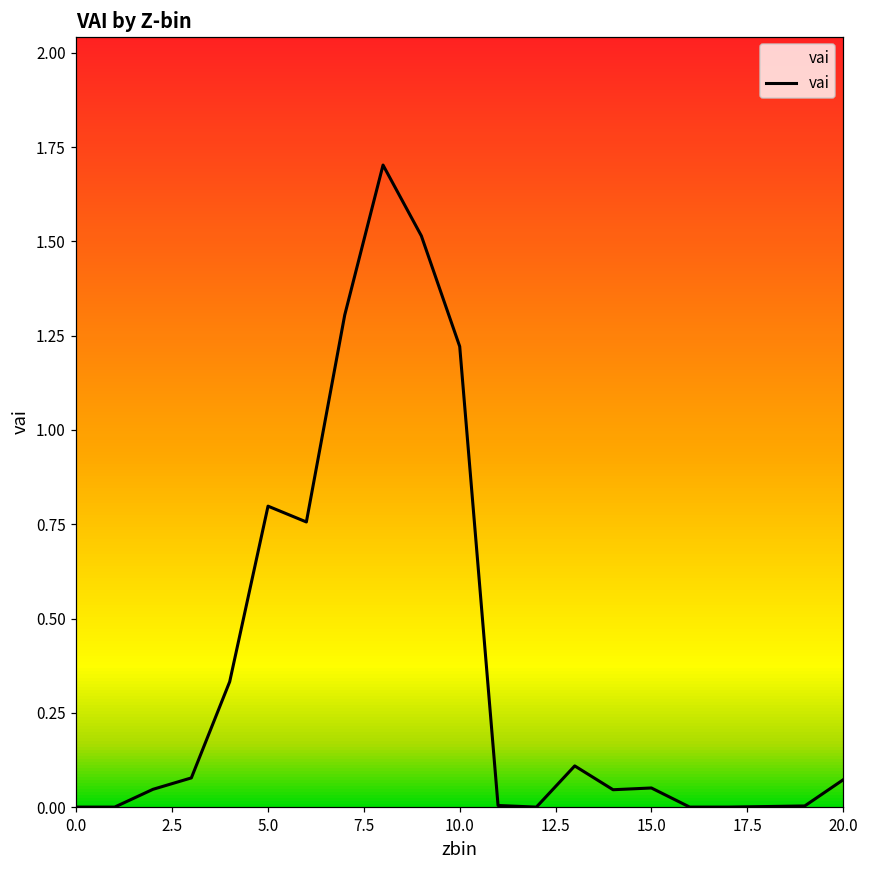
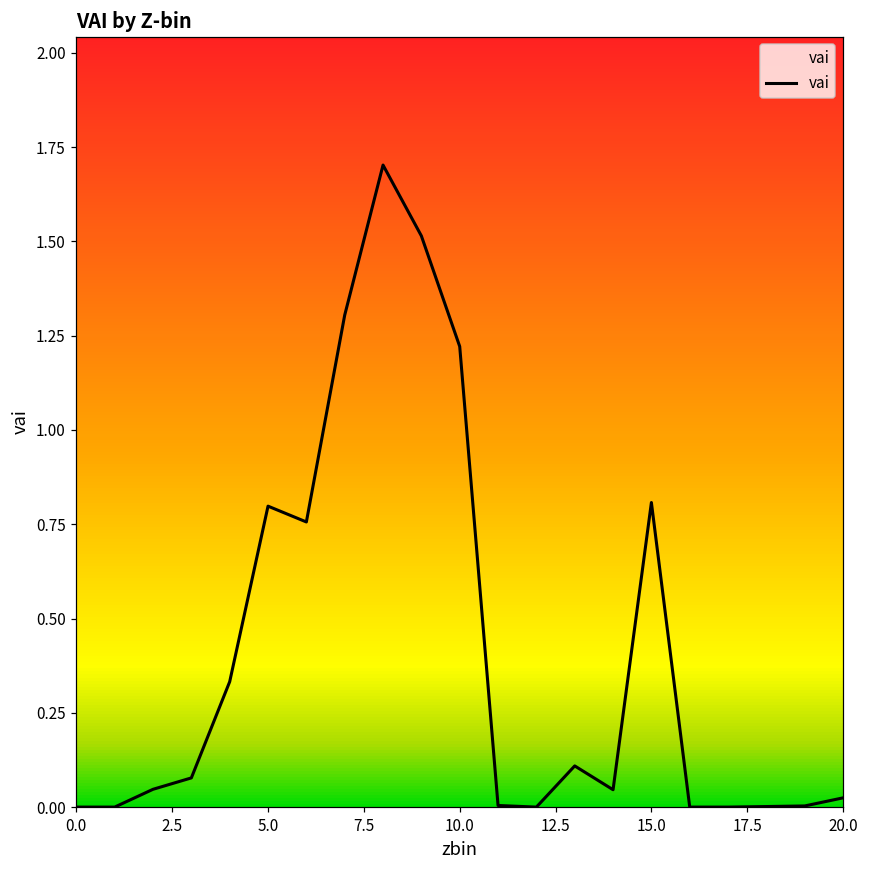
15.0: 0.05 -> 0.81
20.0: 0.07 -> 0.02
